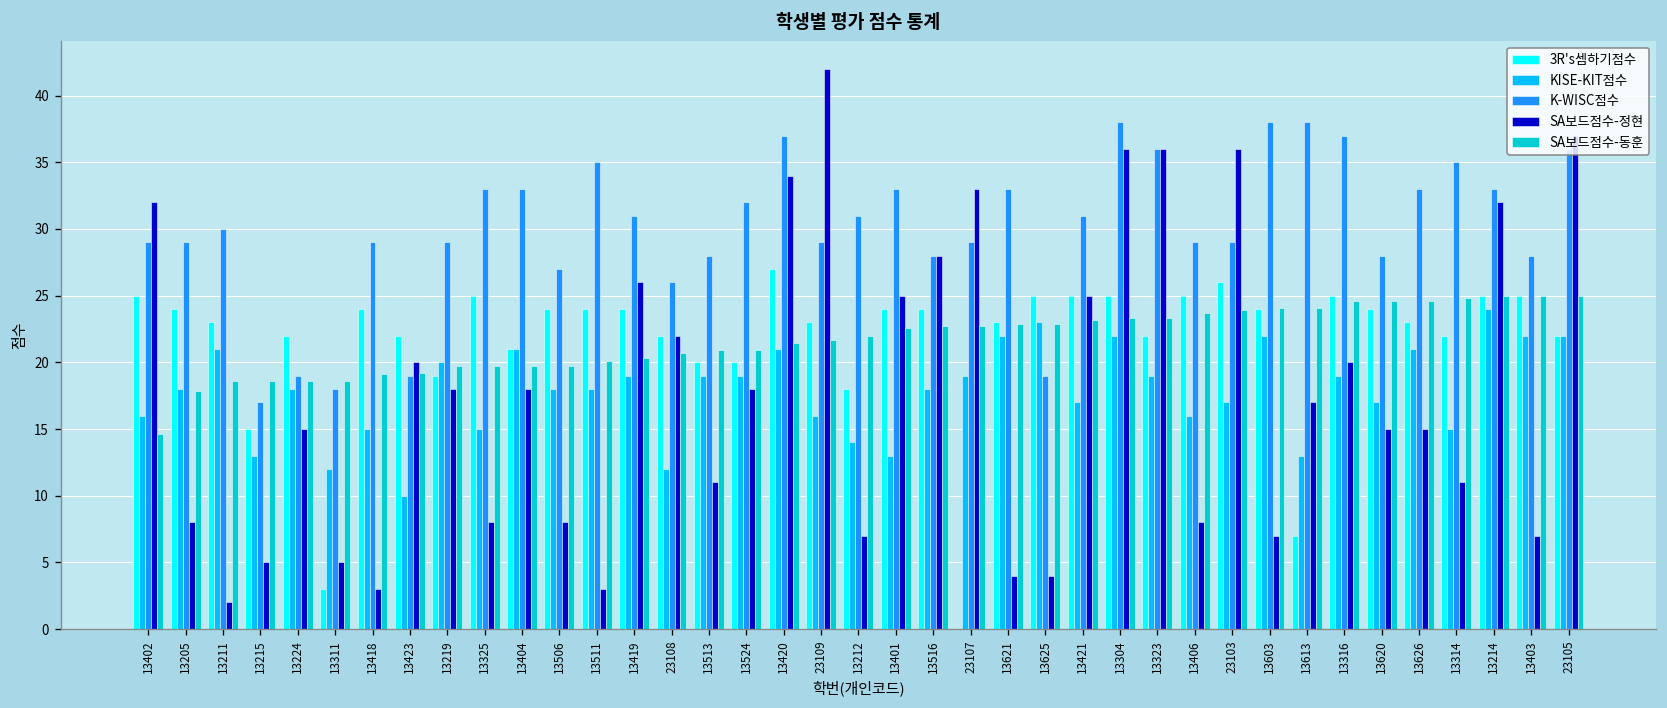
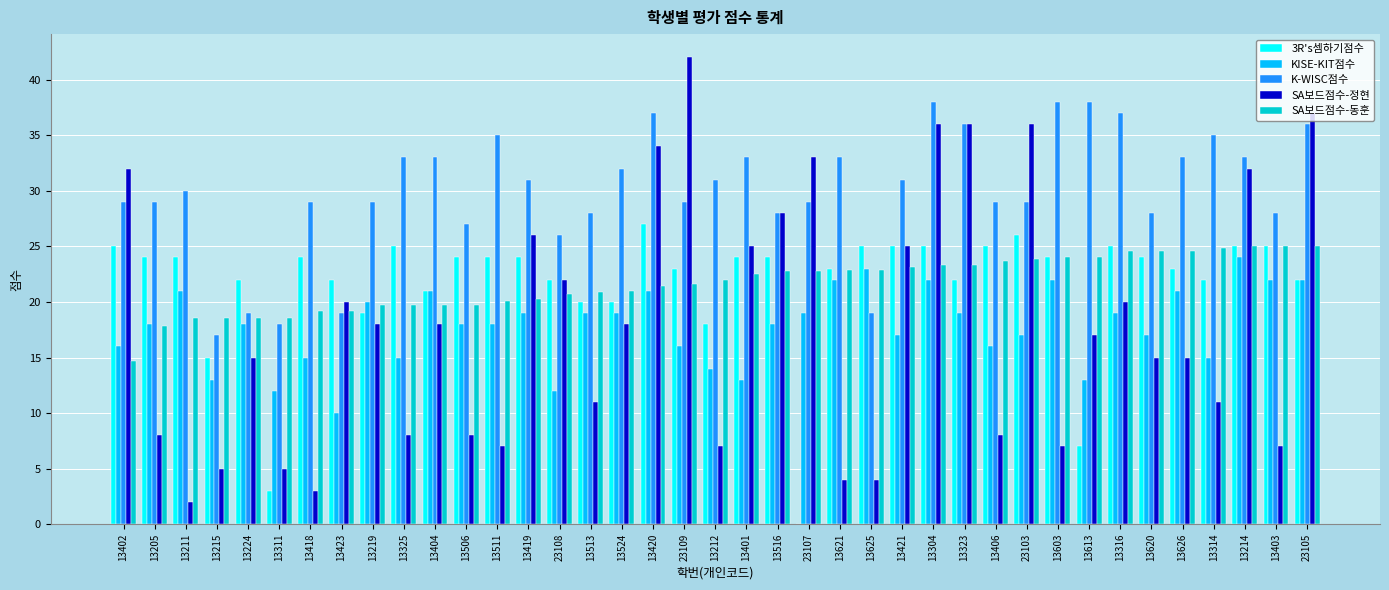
3R's셈하기점수, 13211: 23 -> 24
SA보드점수-정현, 13511: 3 -> 7
